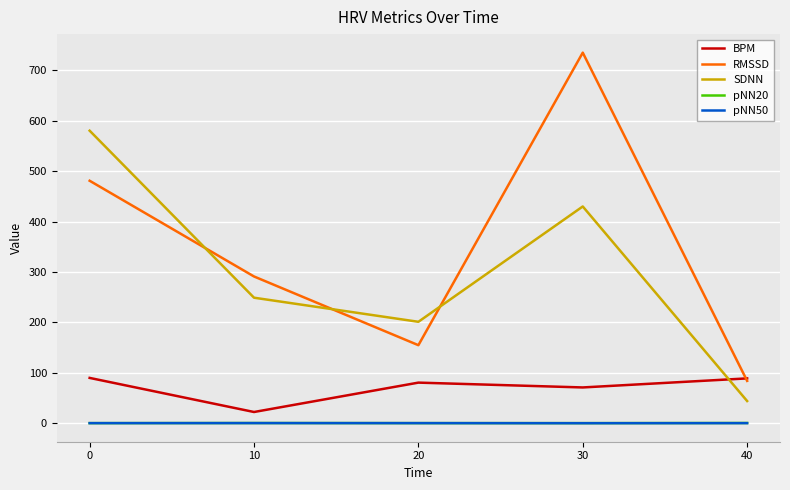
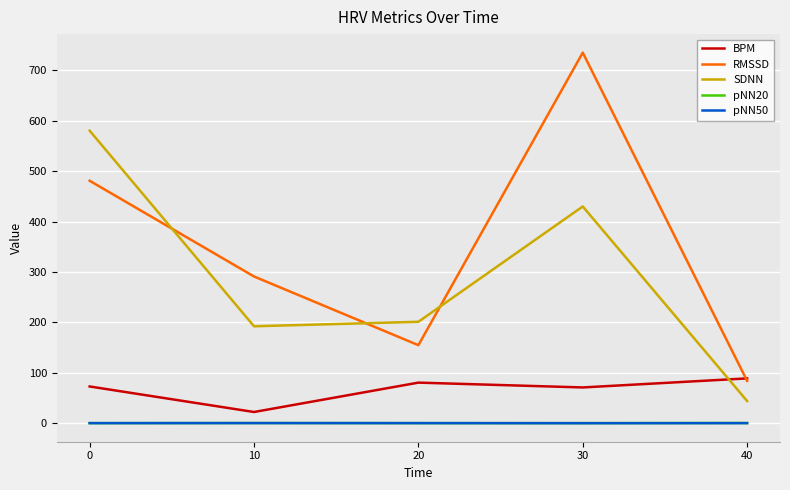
BPM, 0: 90 -> 70
SDNN, 10: 250 -> 190
